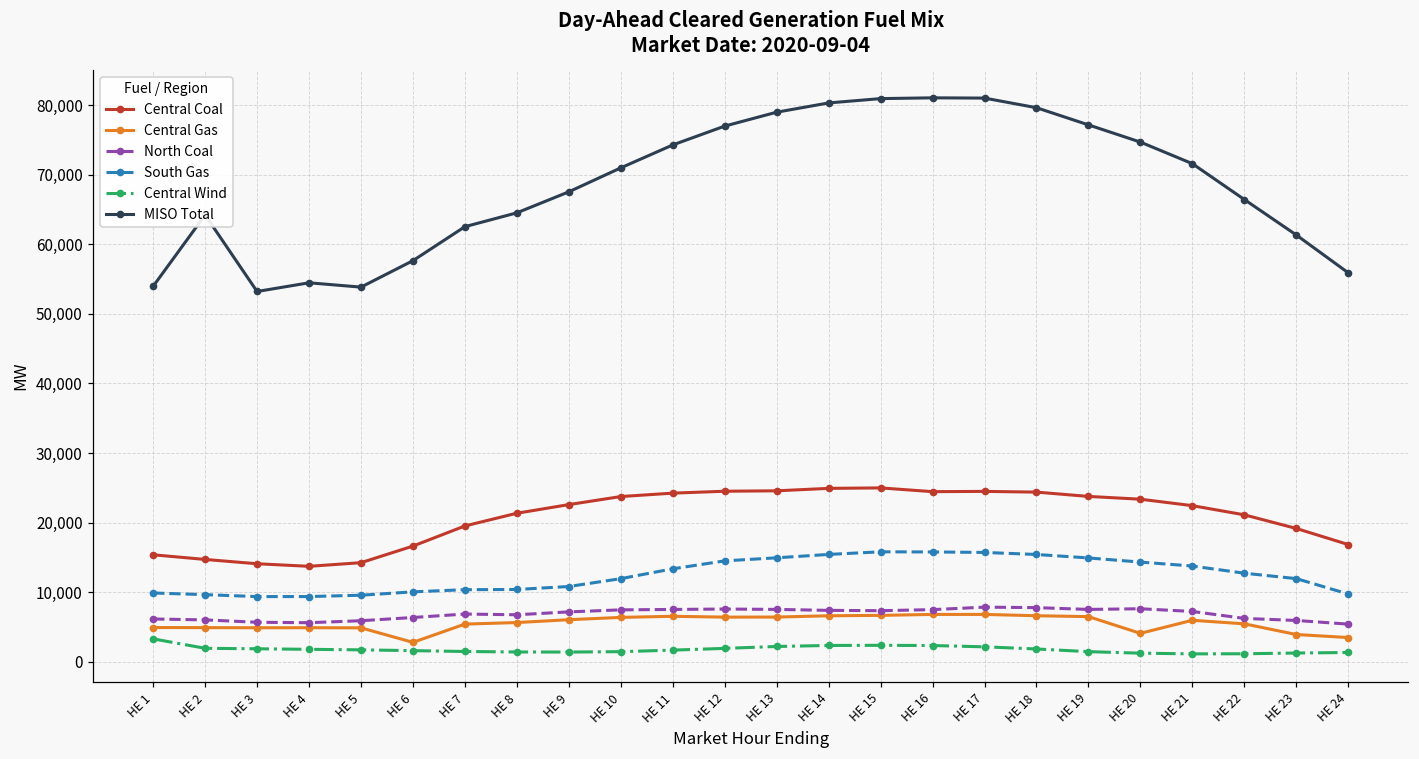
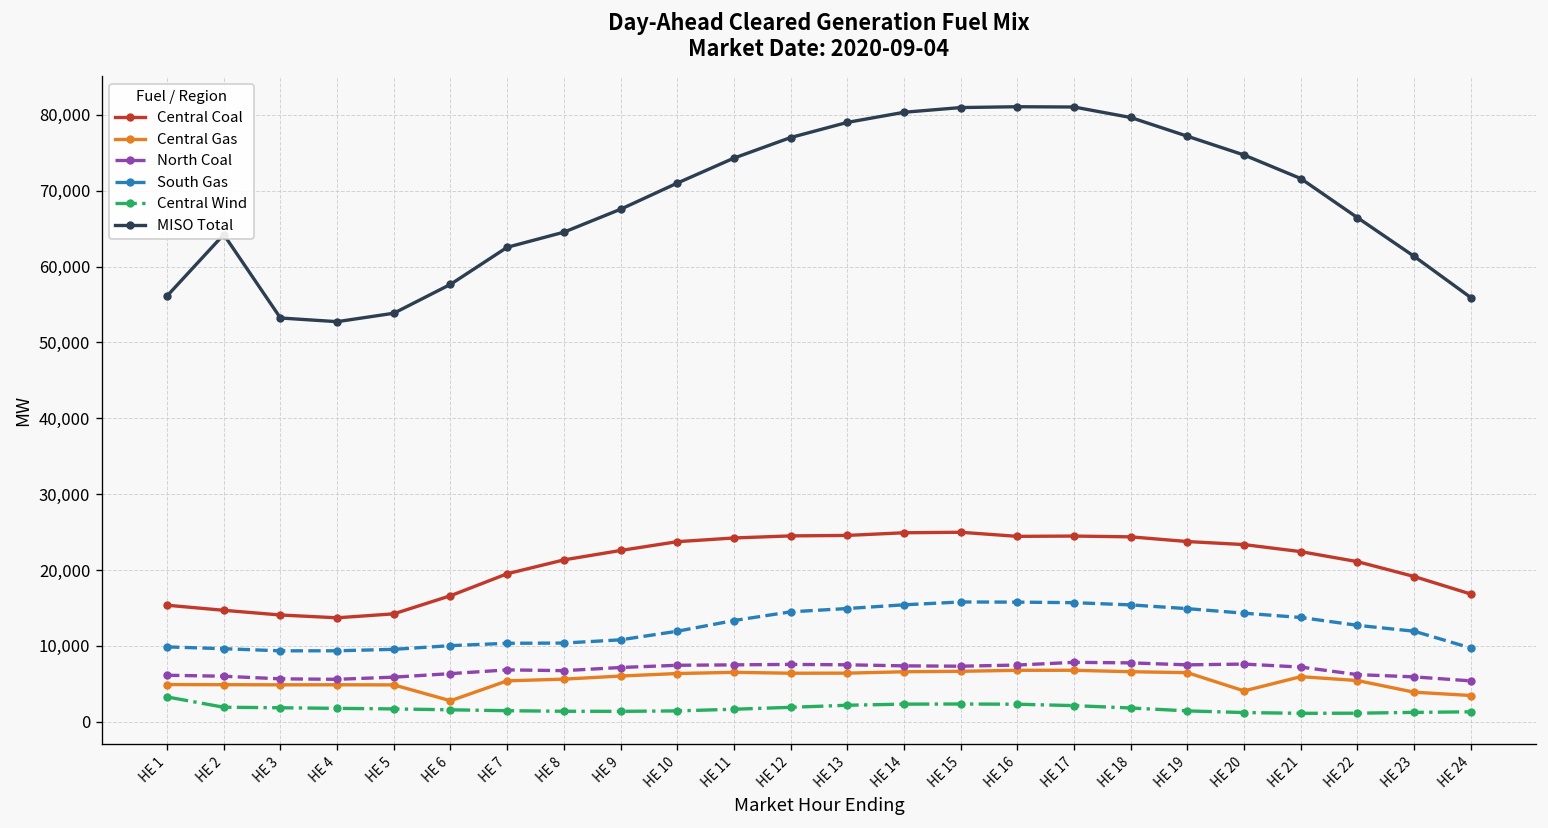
MISO Total, HE 1: 54,000 -> 56,000
MISO Total, HE 4: 54,000 -> 53,000
